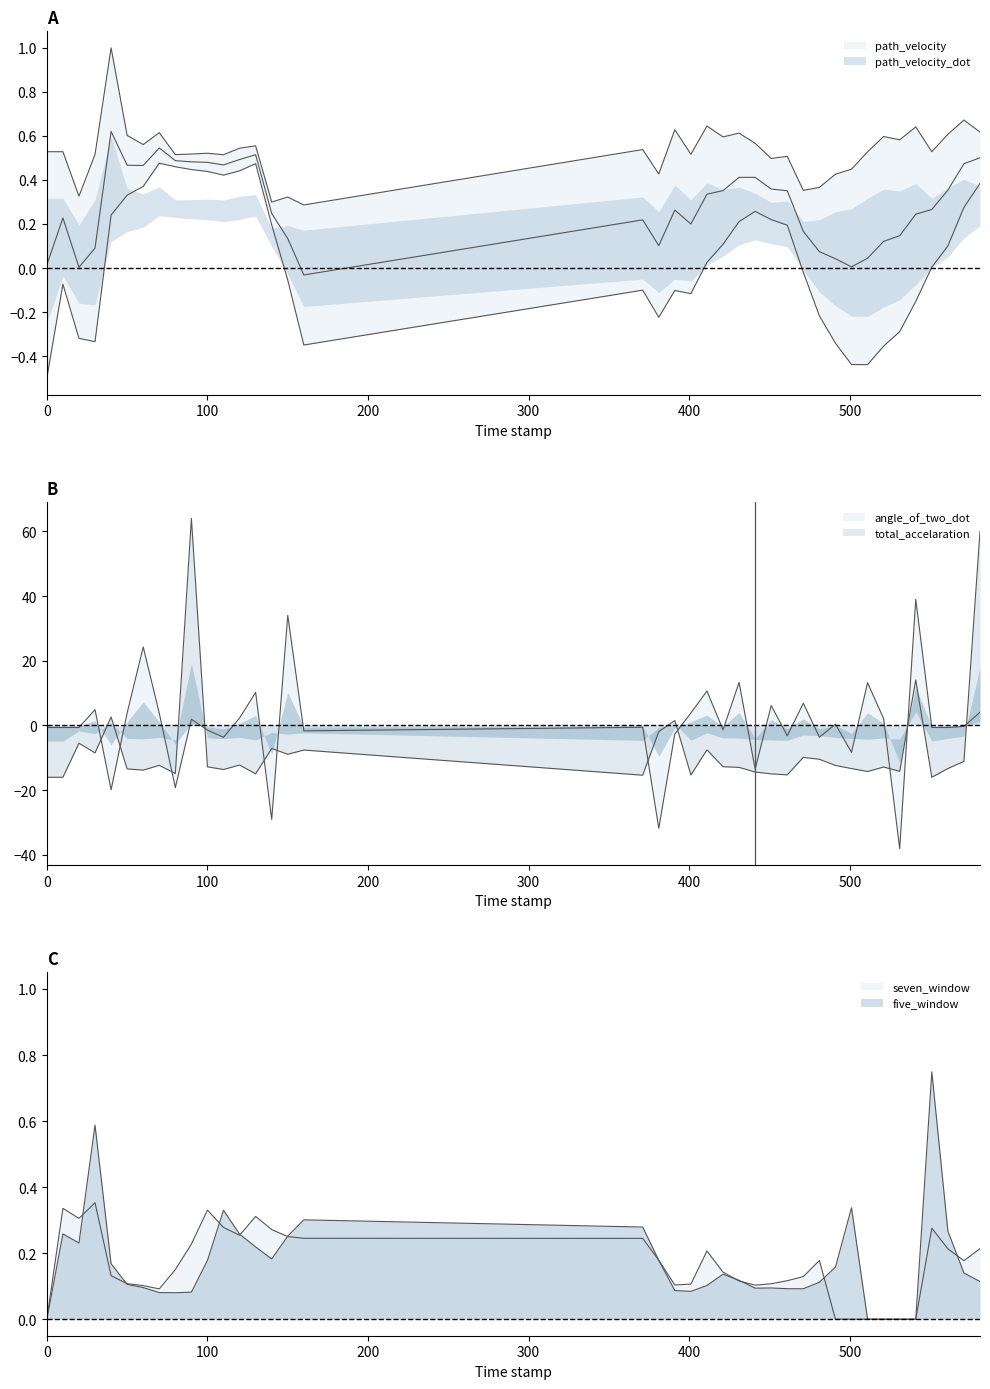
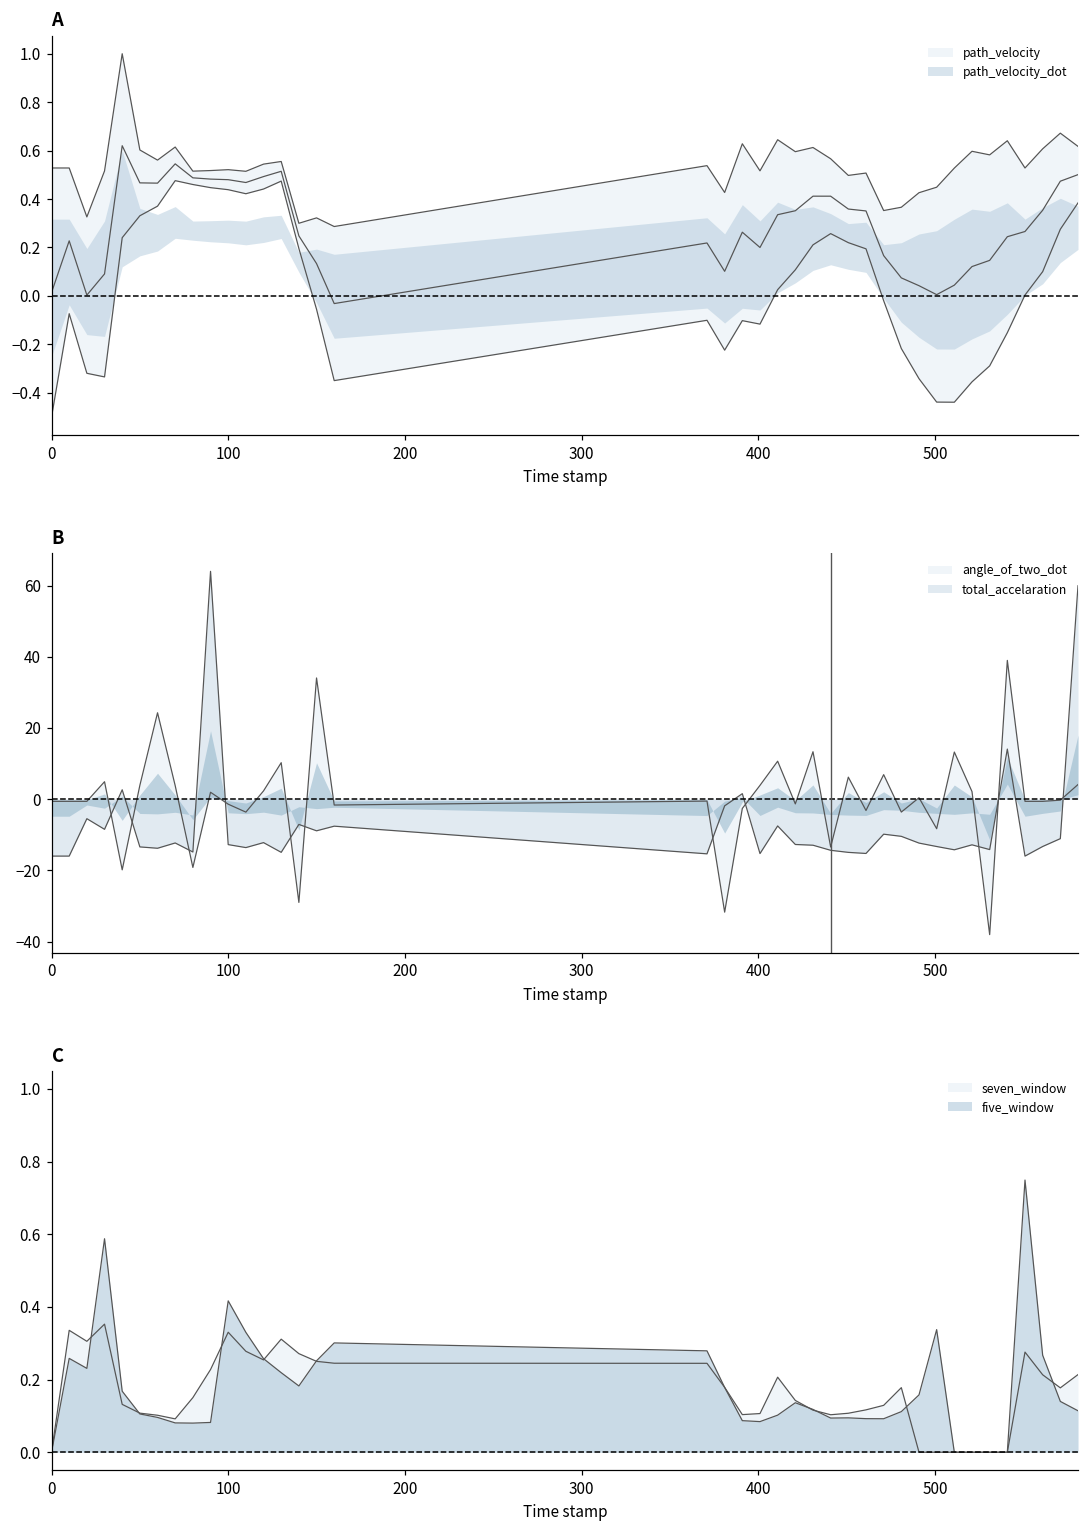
C, five_window, 100: 0.18 -> 0.42
